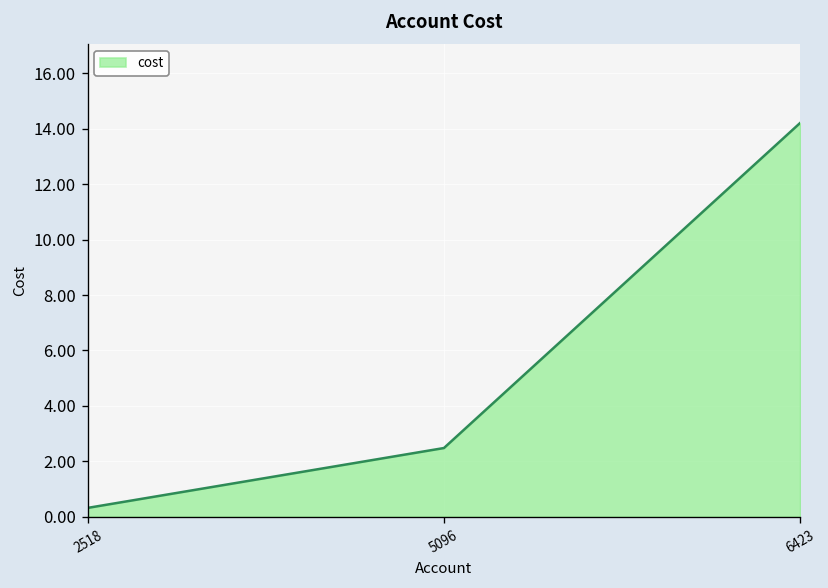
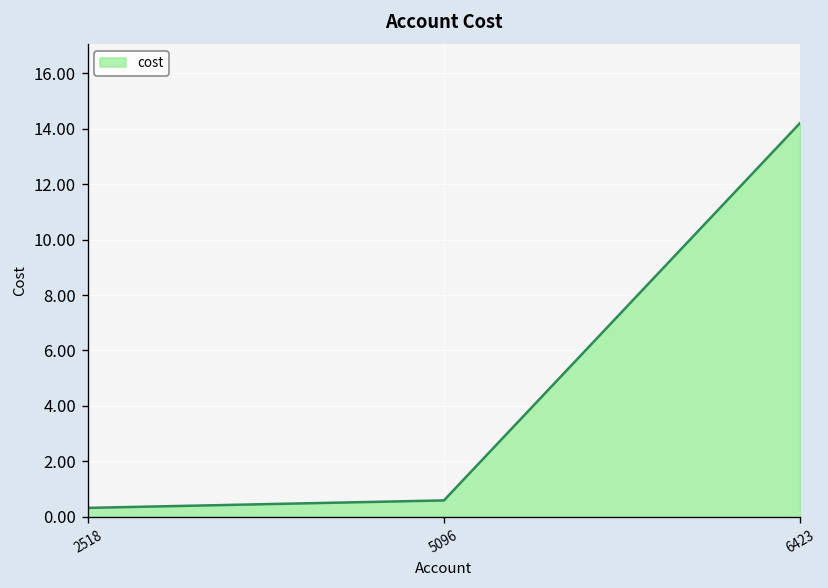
5096: 2.5 -> 0.6
